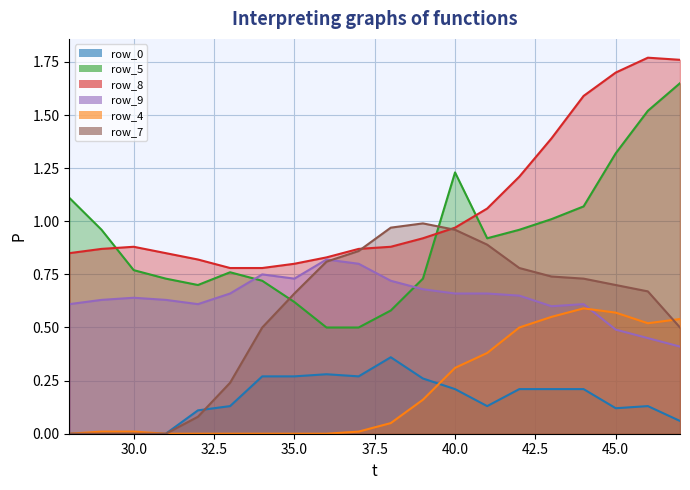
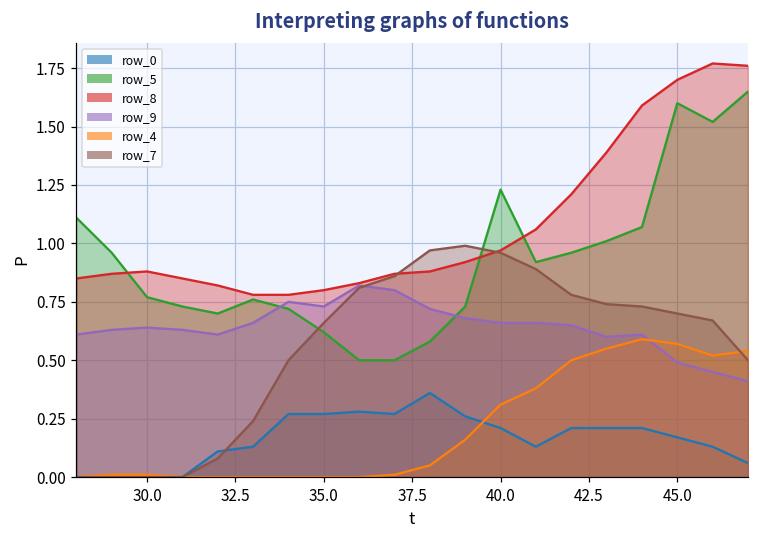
row_0, 45.0: 0.12 -> 0.17
row_5, 45.0: 1.32 -> 1.60
